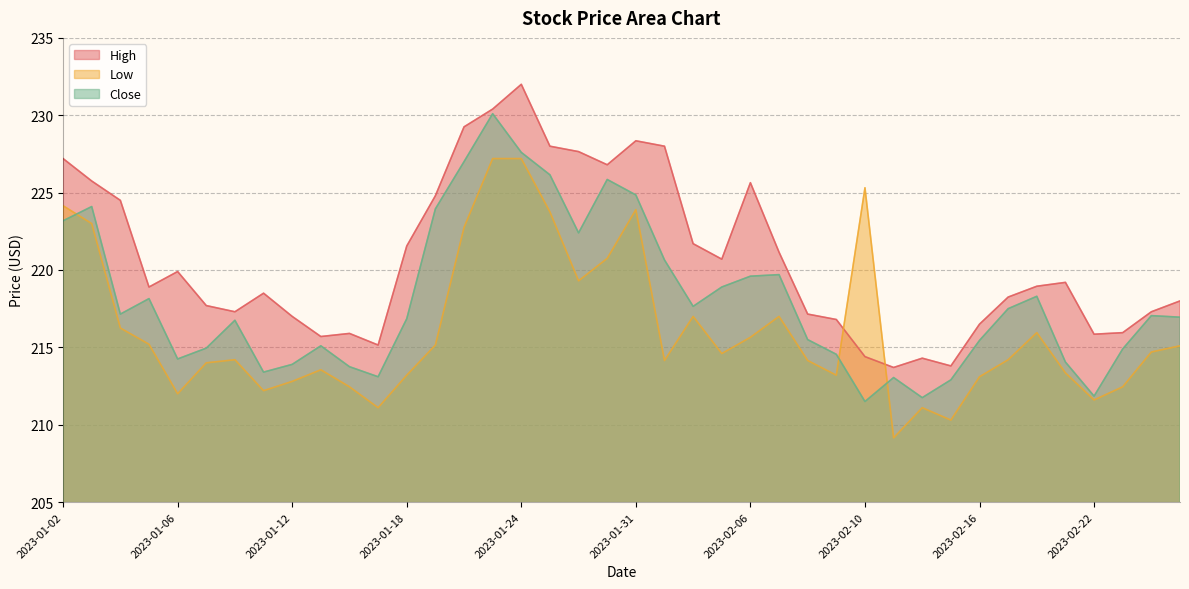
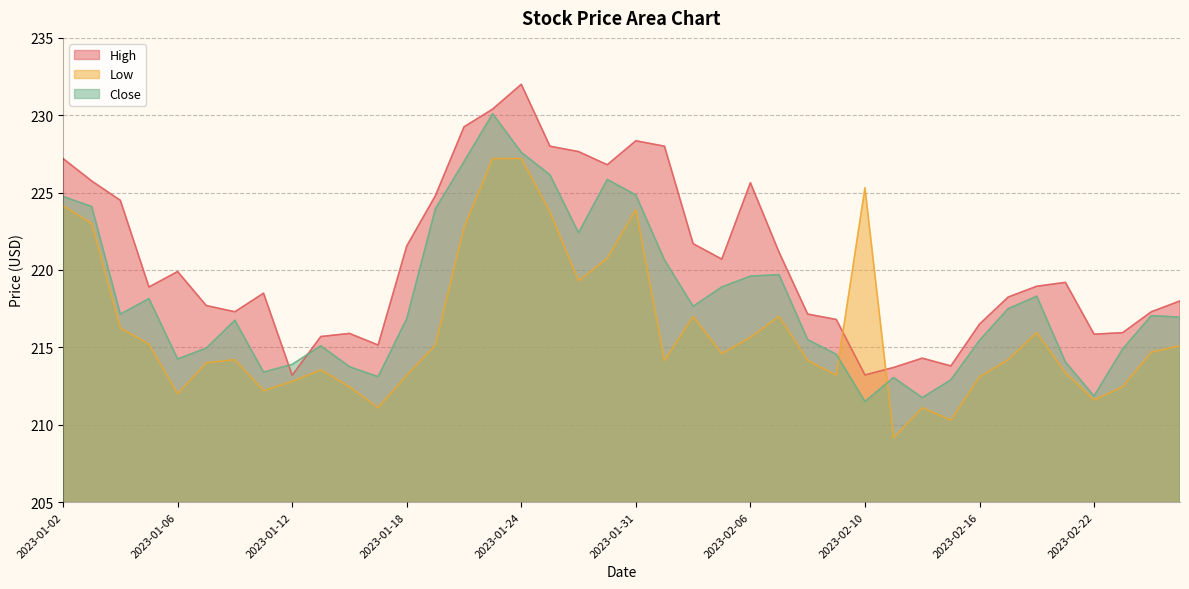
Close, 2023-01-02: 223.2 -> 224.8
High, 2023-01-12: 217.0 -> 213.2
High, 2023-02-10: 214.4 -> 213.2
